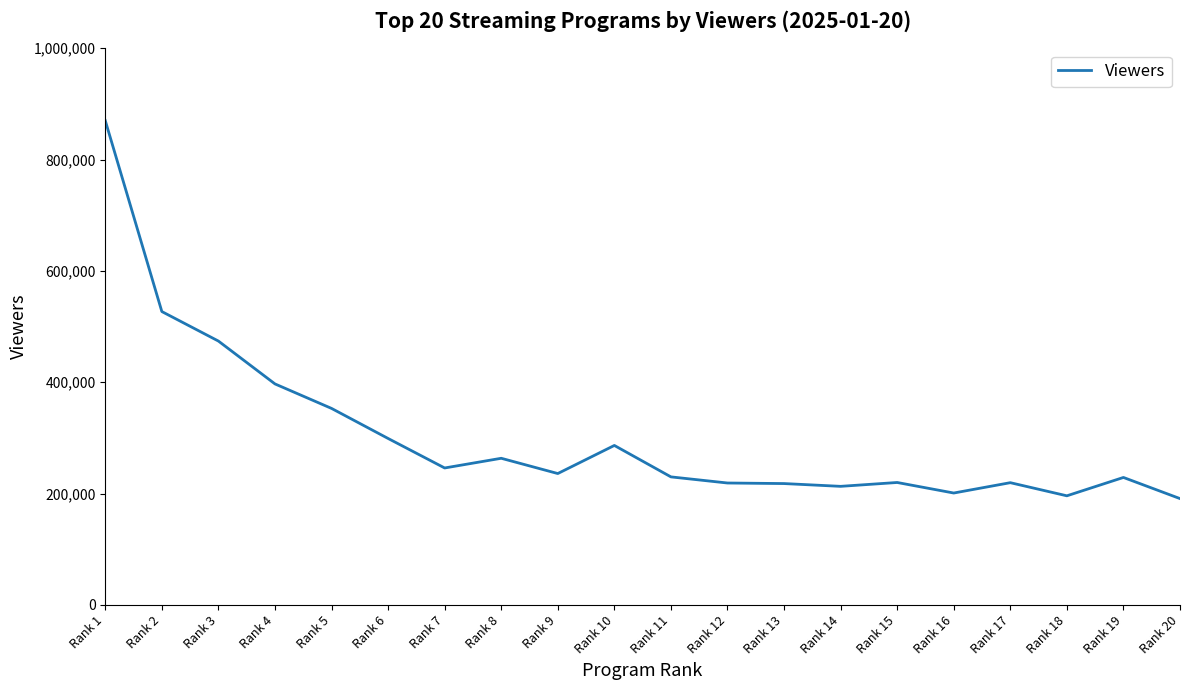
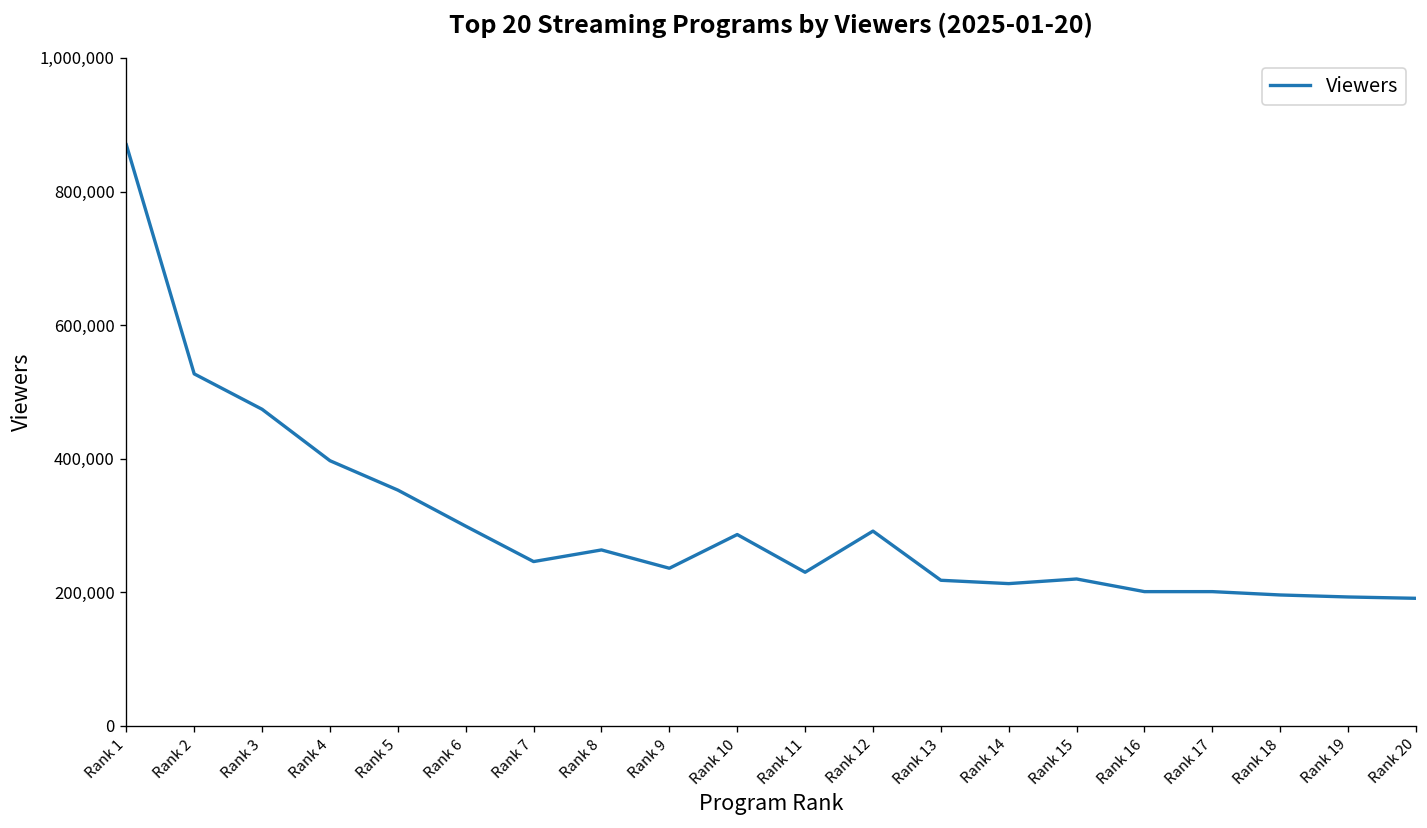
Rank 12: 220,000 -> 290,000
Rank 17: 220,000 -> 200,000
Rank 19: 230,000 -> 190,000
